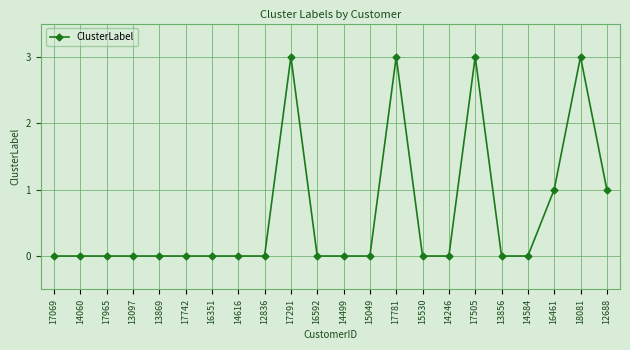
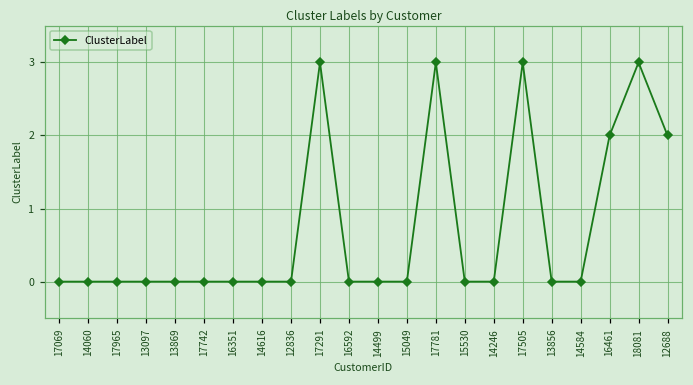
16461: 1 -> 2
12688: 1 -> 2
